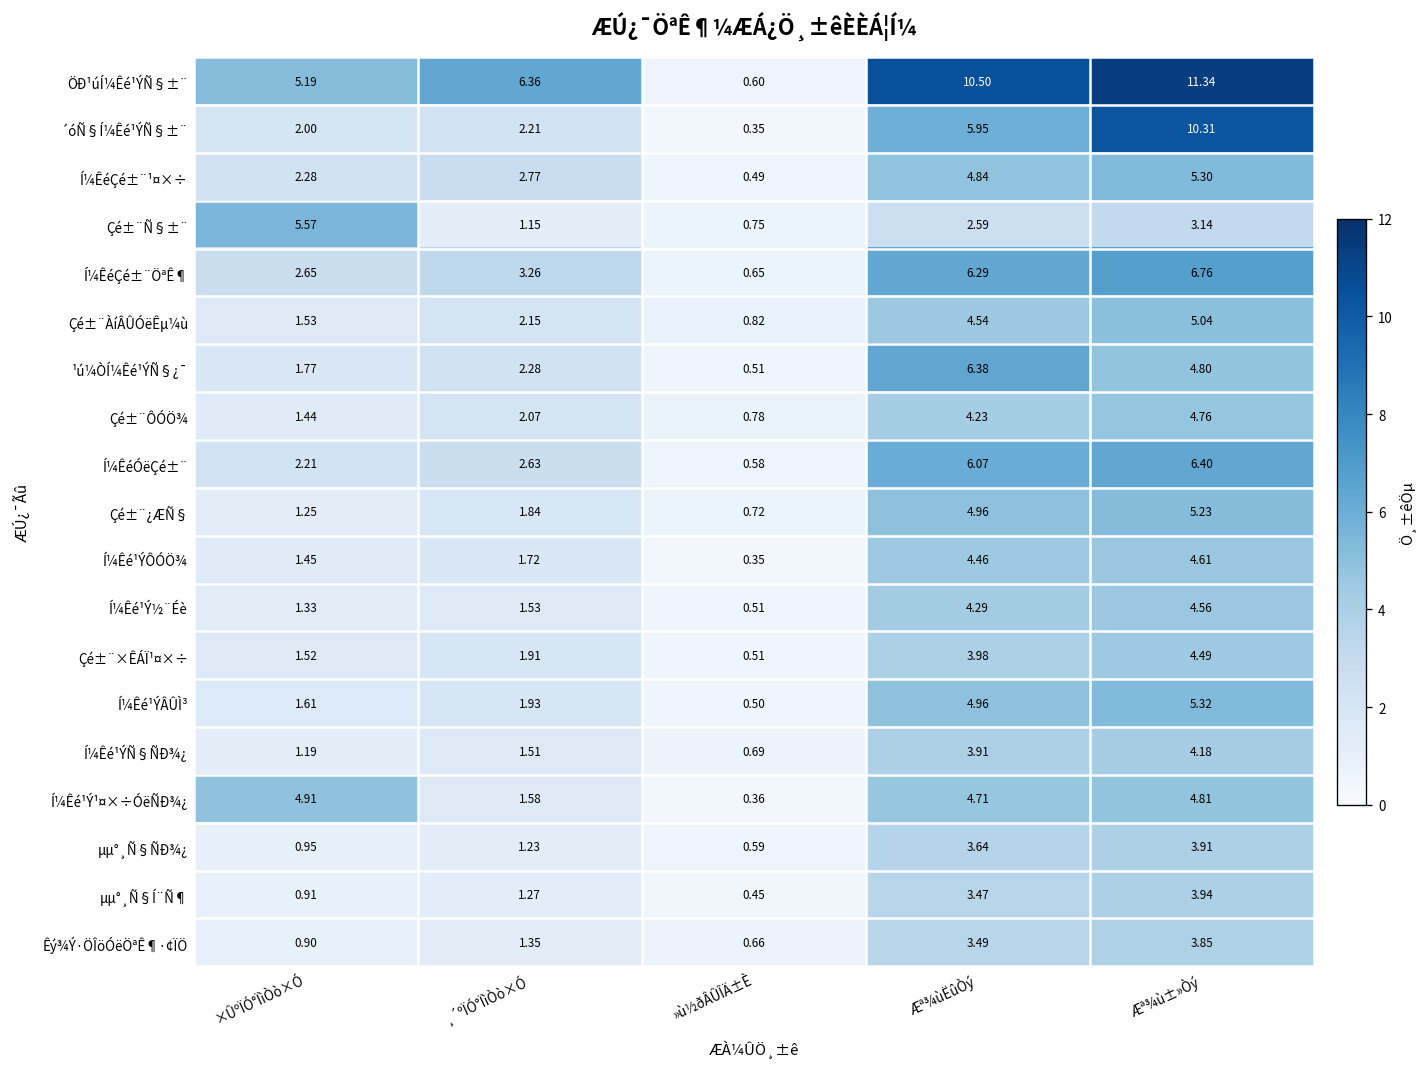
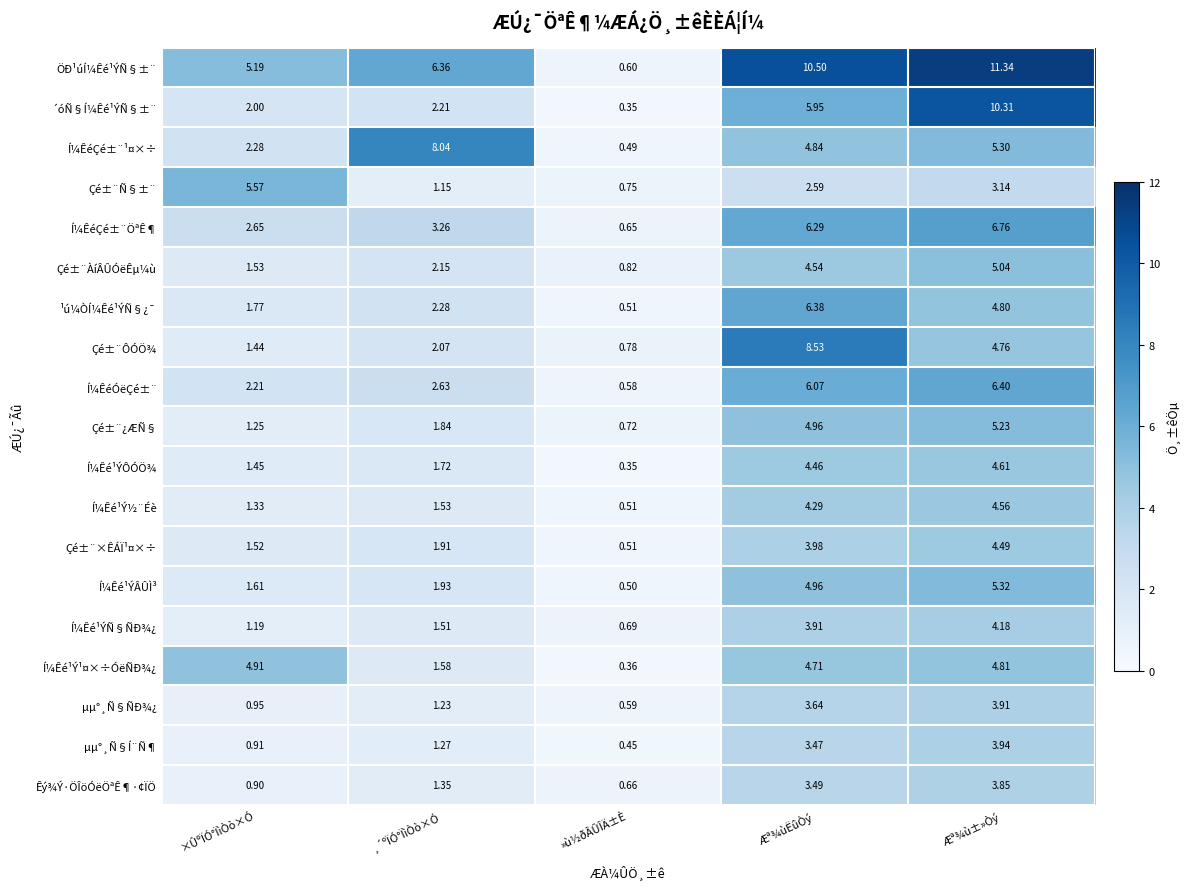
Í¼ÊéÇé±¨¹¤×÷, ¸´ºÏÓ°ÏìÒò×Ó: 2.77 -> 8.04
Çé±¨ÔÓÖ¾, Æª¾ùËûÒý: 4.23 -> 8.53
